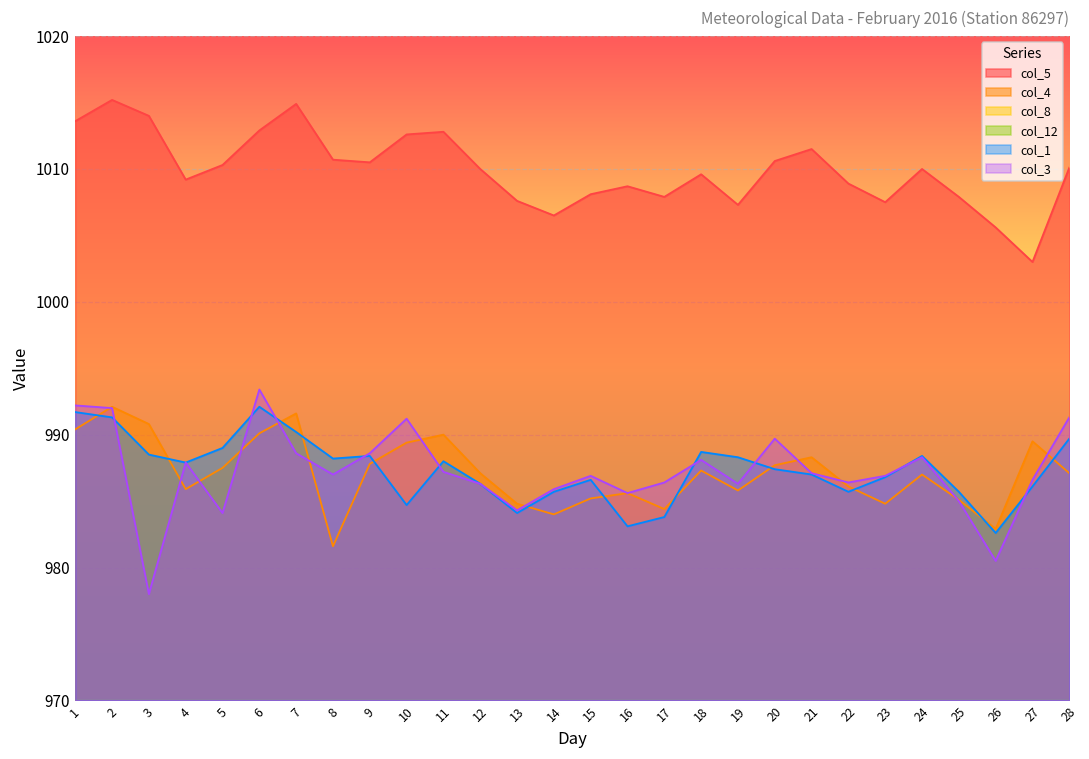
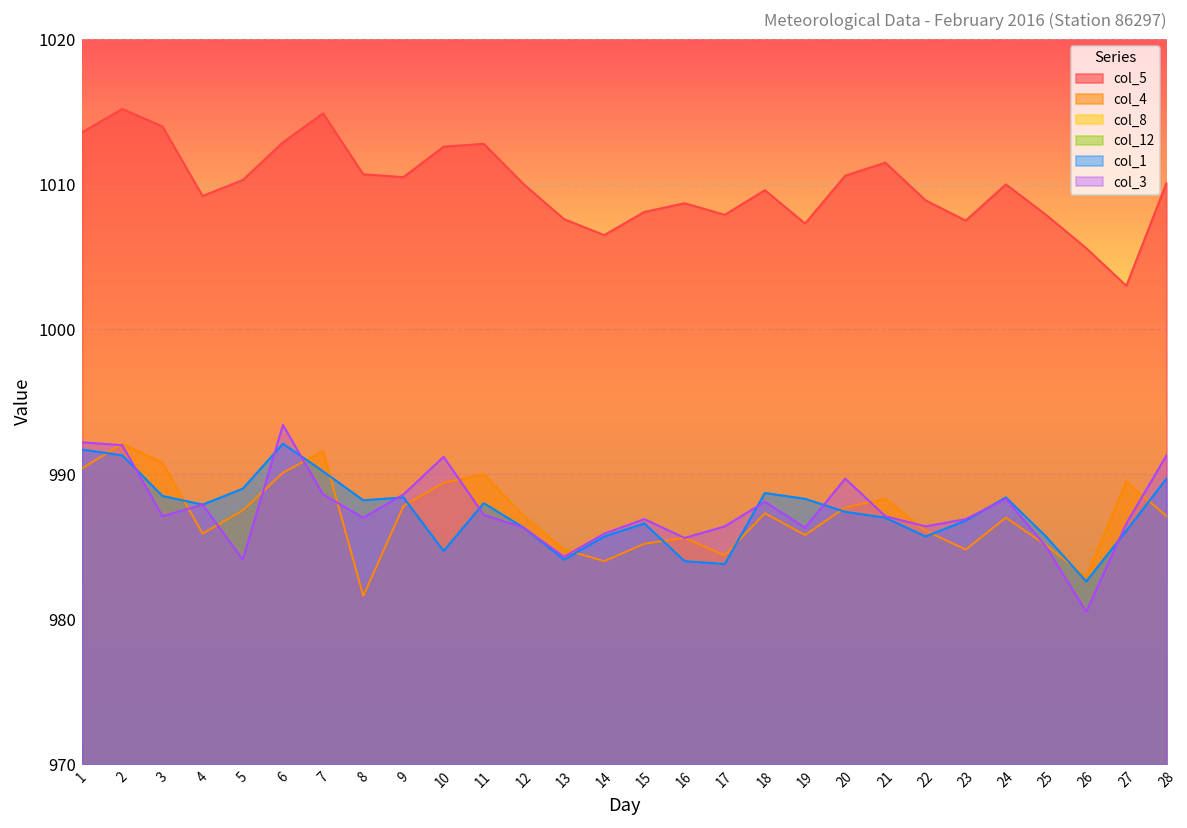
col_3, 3: 978.0 -> 987.1
col_1, 16: 983.1 -> 984.0
